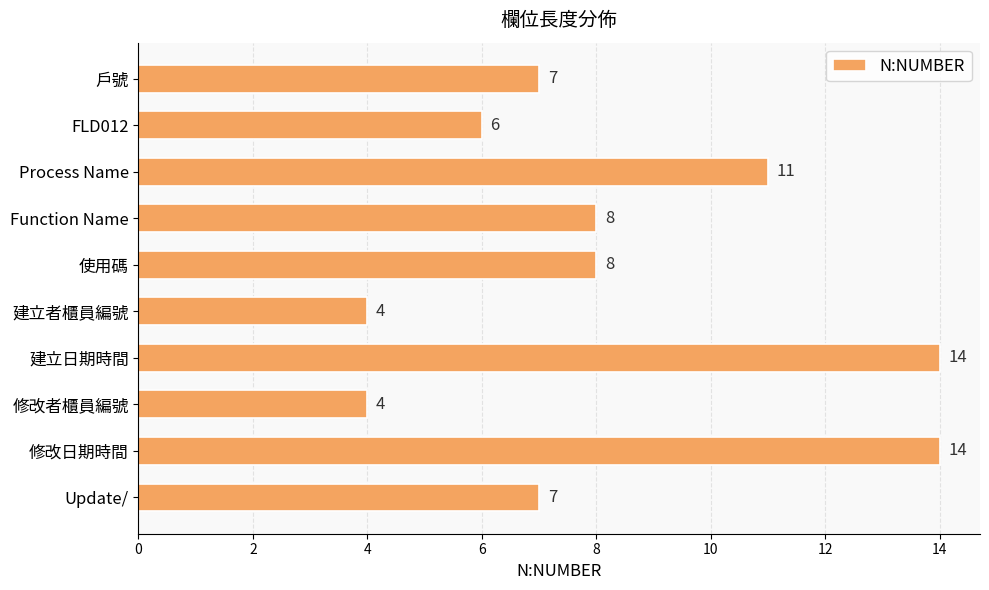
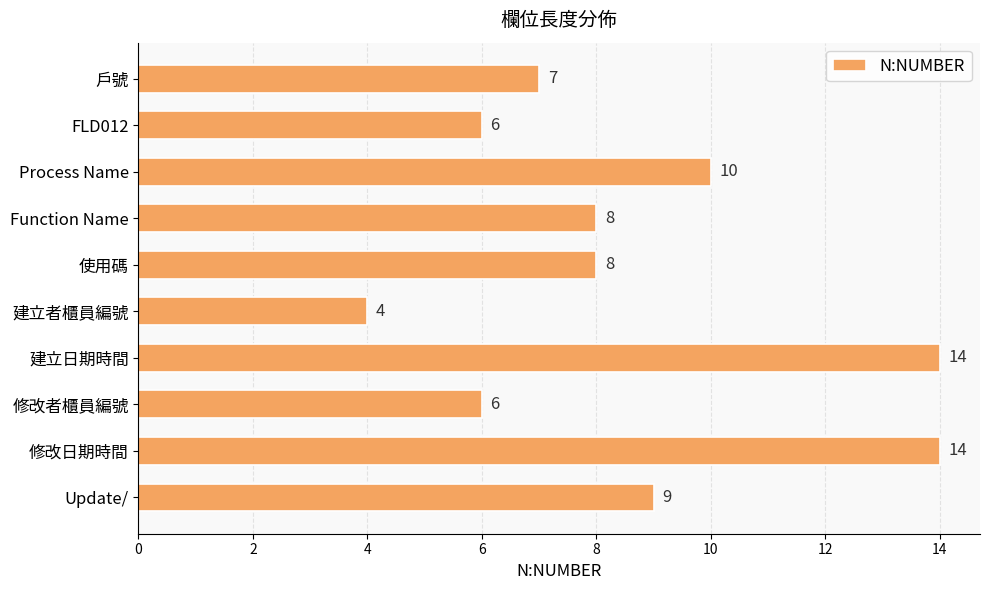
Process Name: 11 -> 10
修改者櫃員編號: 4 -> 6
Update/: 7 -> 9
